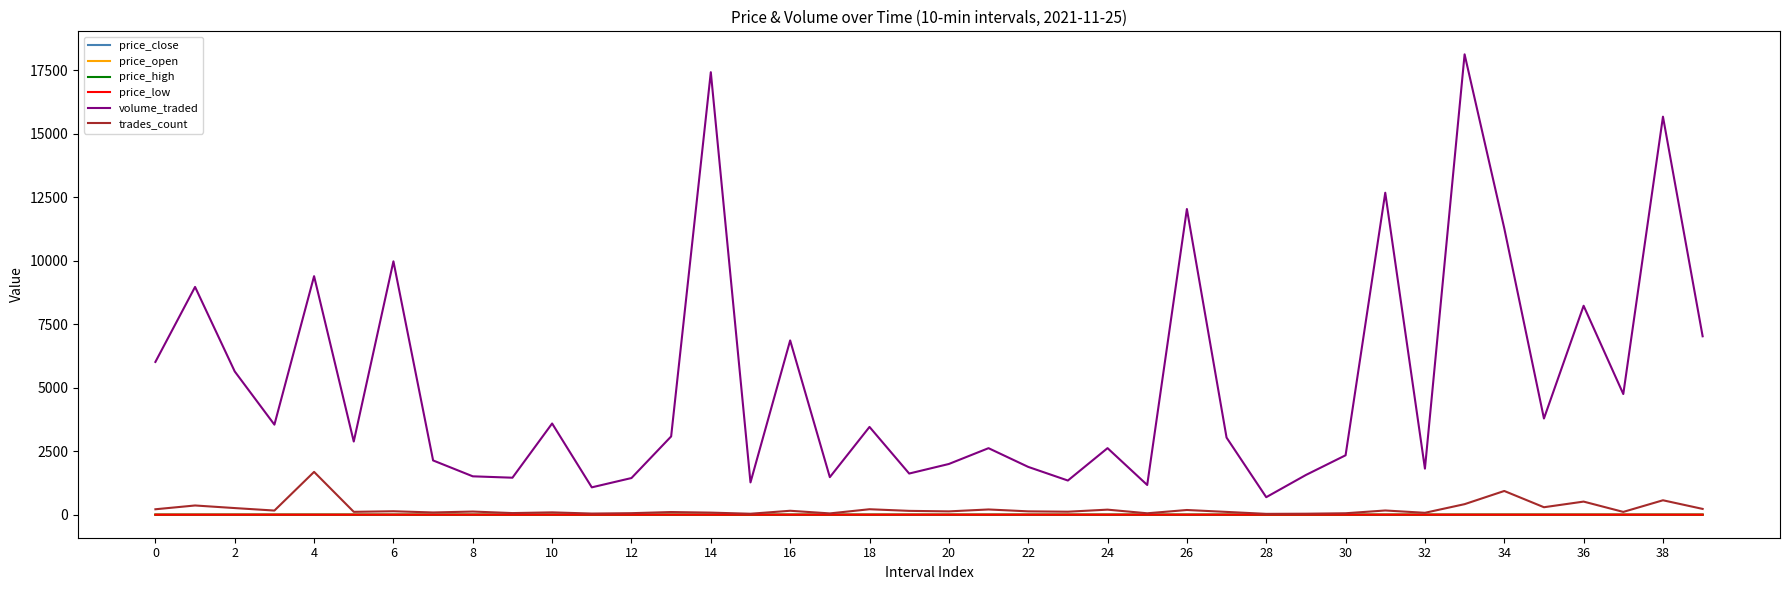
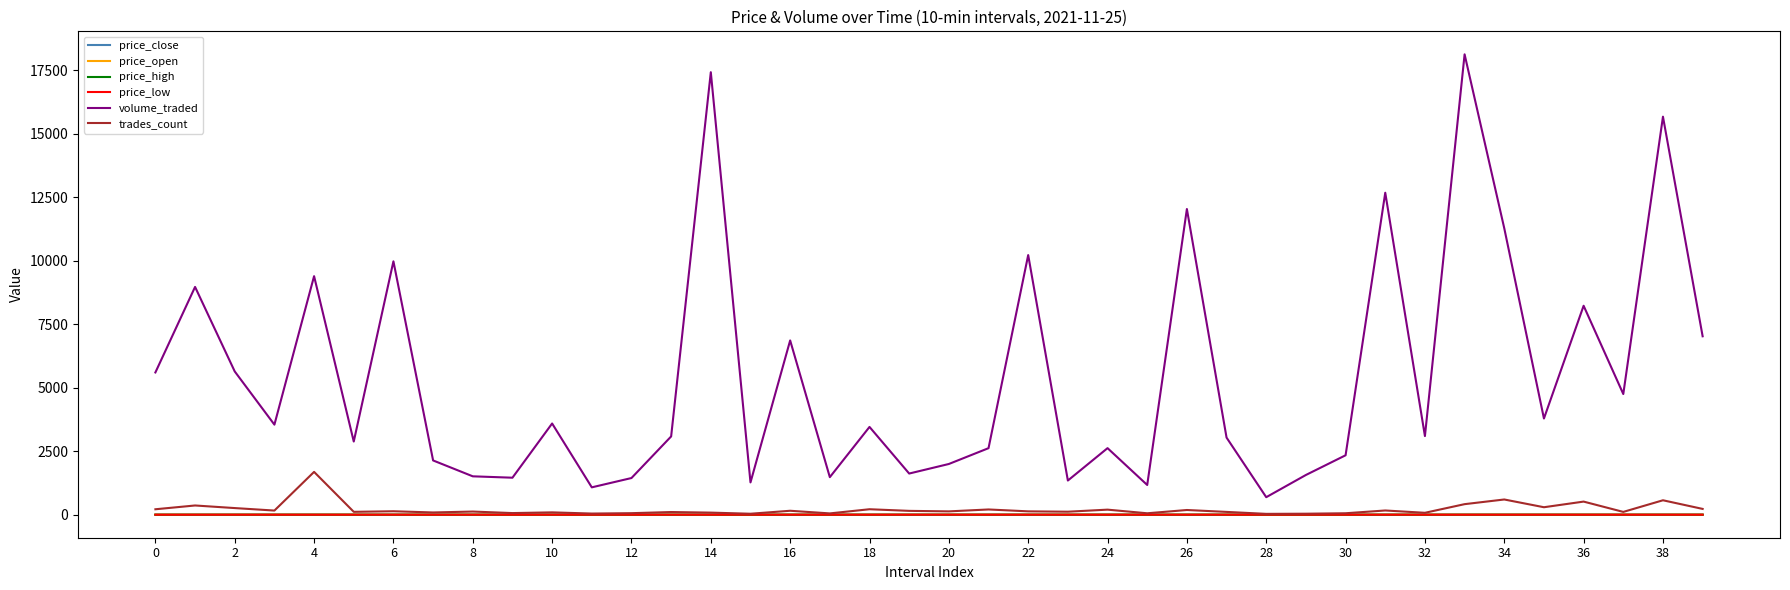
volume_traded, 0: 6000 -> 5600
volume_traded, 22: 1900 -> 10200
volume_traded, 32: 1800 -> 3100
trades_count, 34: 900 -> 600
